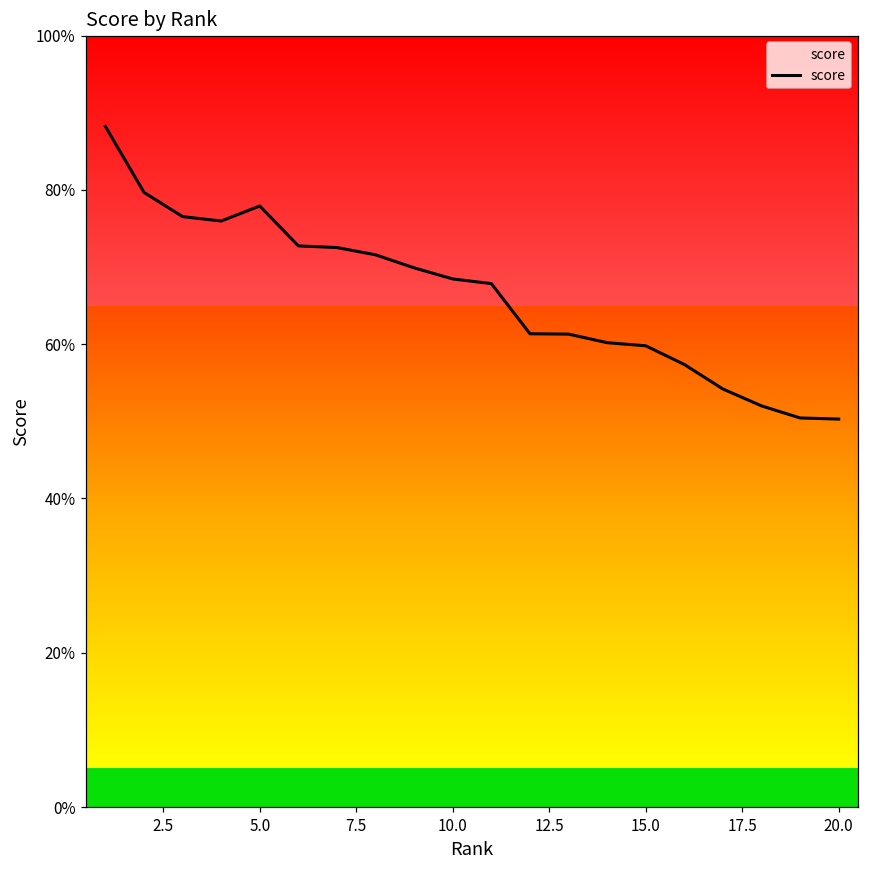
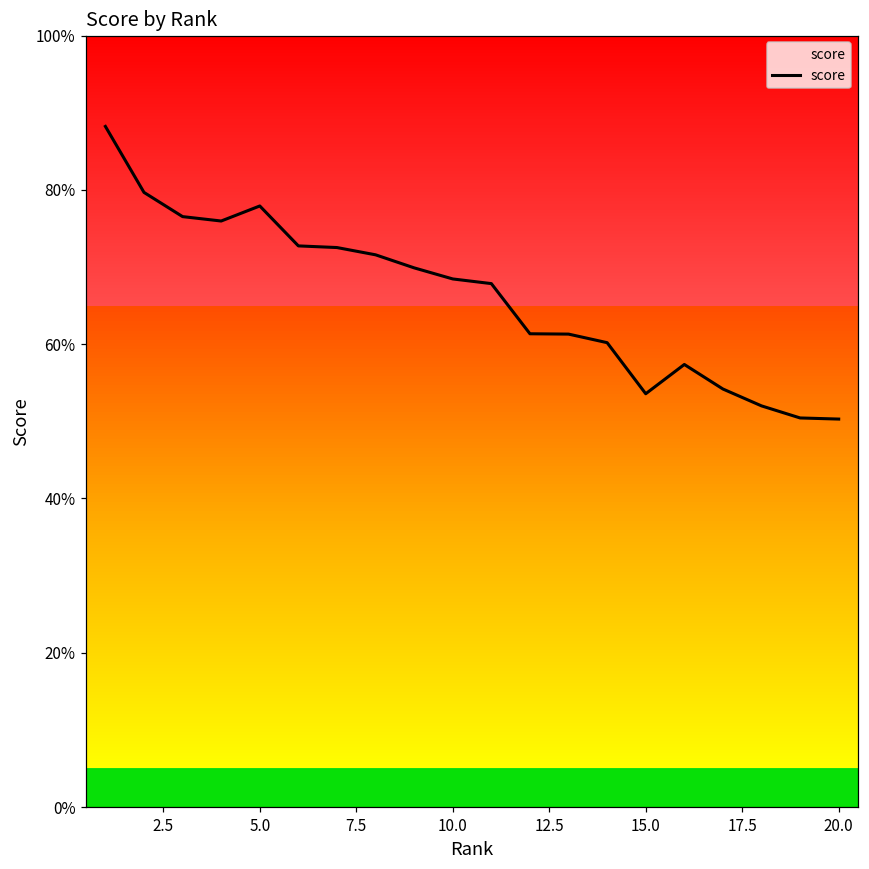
15.0: 60% -> 54%
